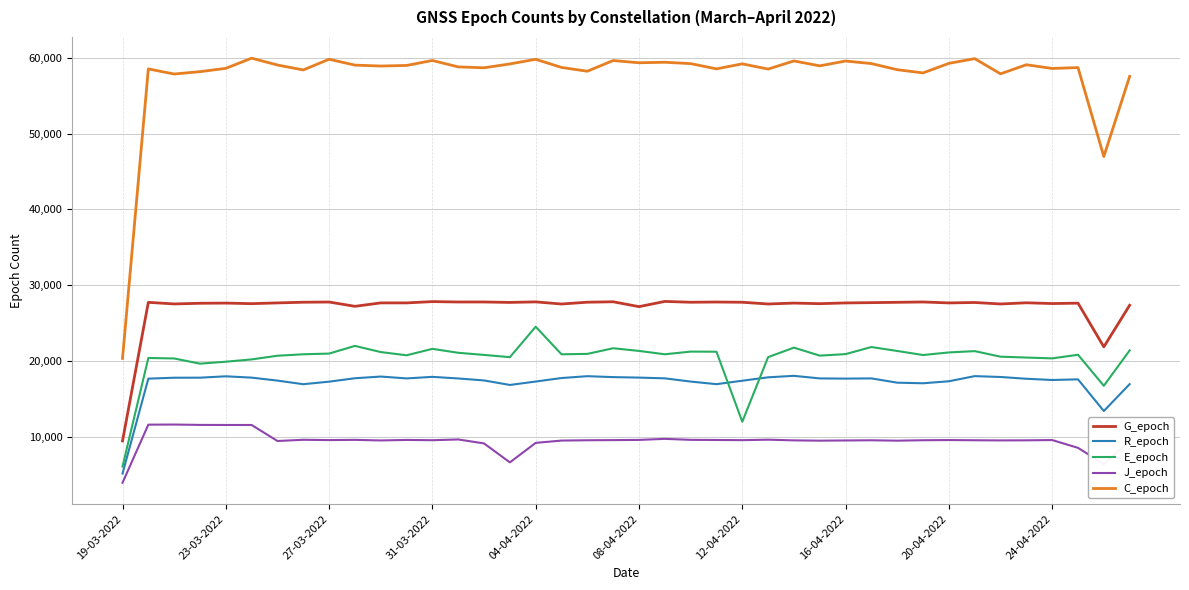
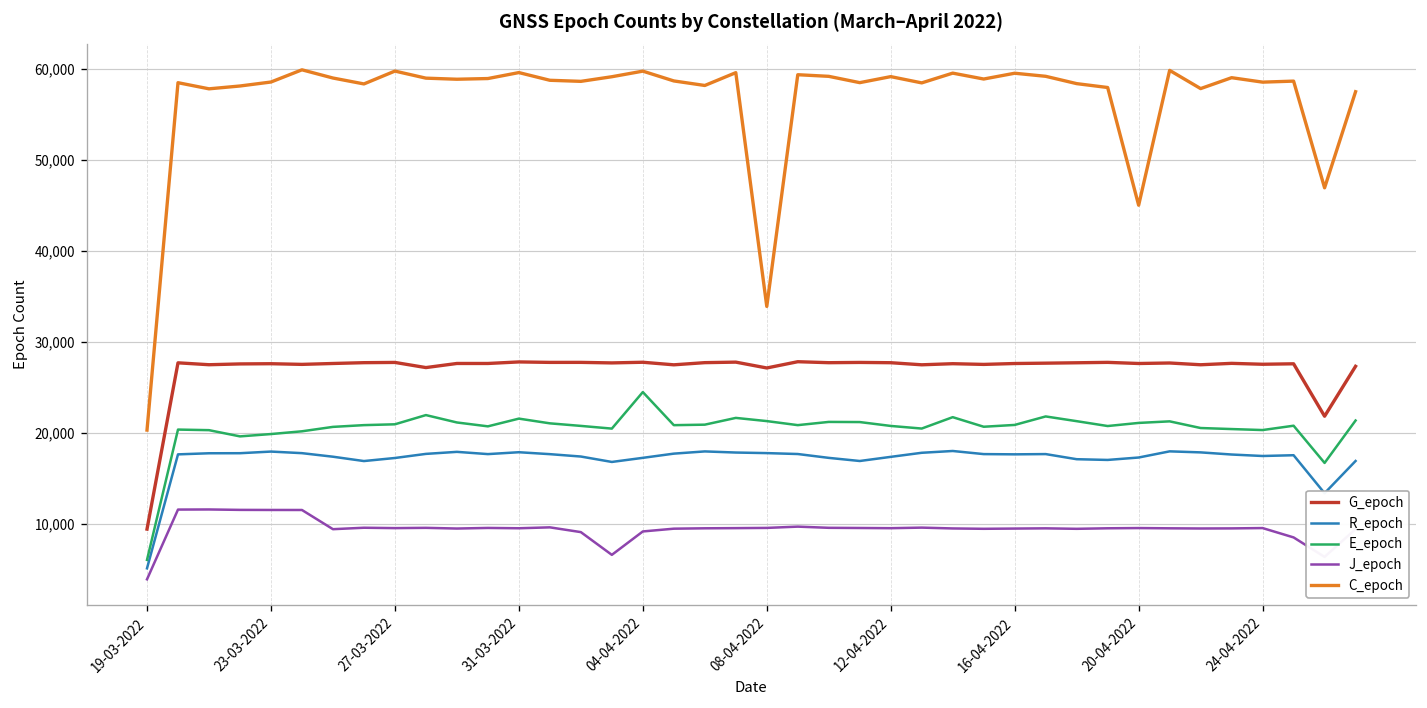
C_epoch, 08-04-2022: 59,000 -> 34,000
E_epoch, 12-04-2022: 12,000 -> 21,000
C_epoch, 20-04-2022: 59,000 -> 45,000
